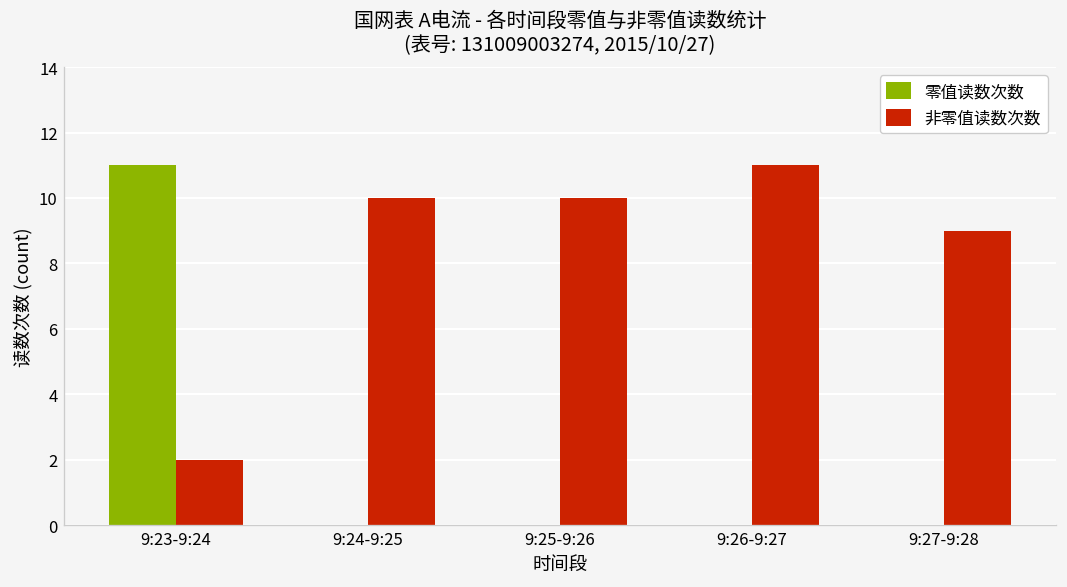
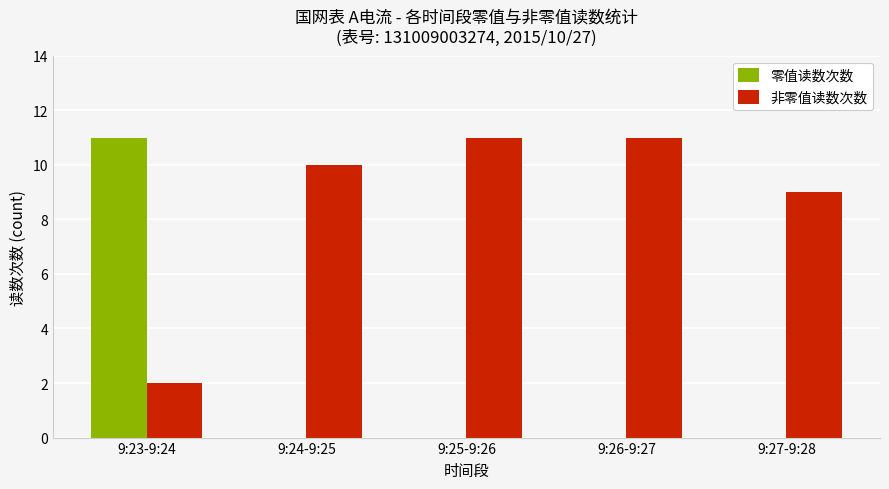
非零值读数次数, 9:25-9:26: 10 -> 11
